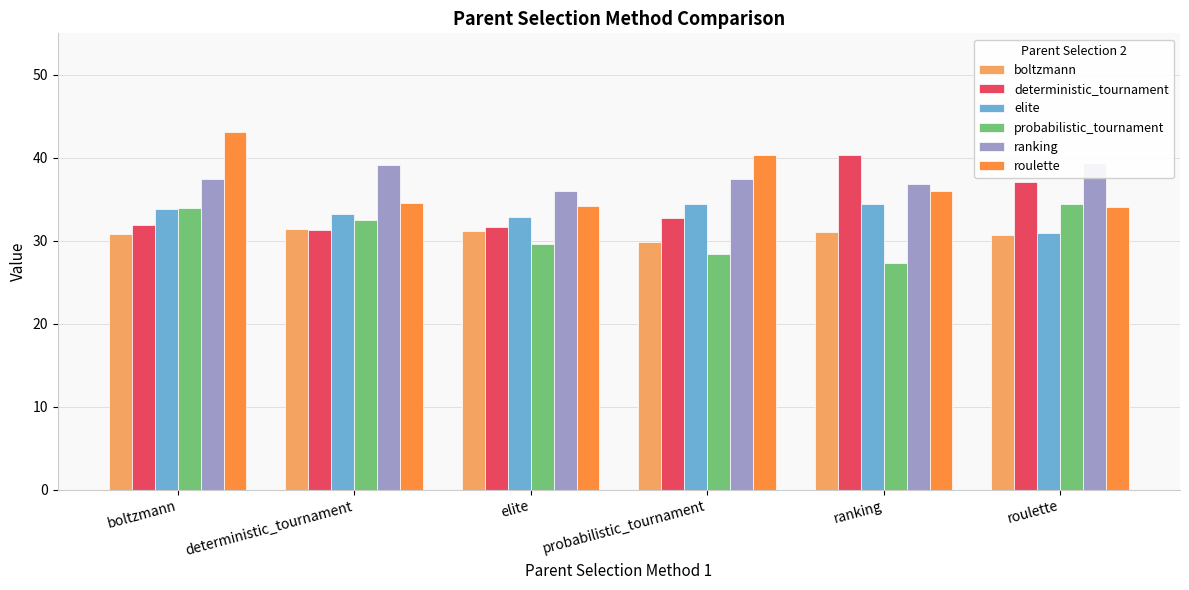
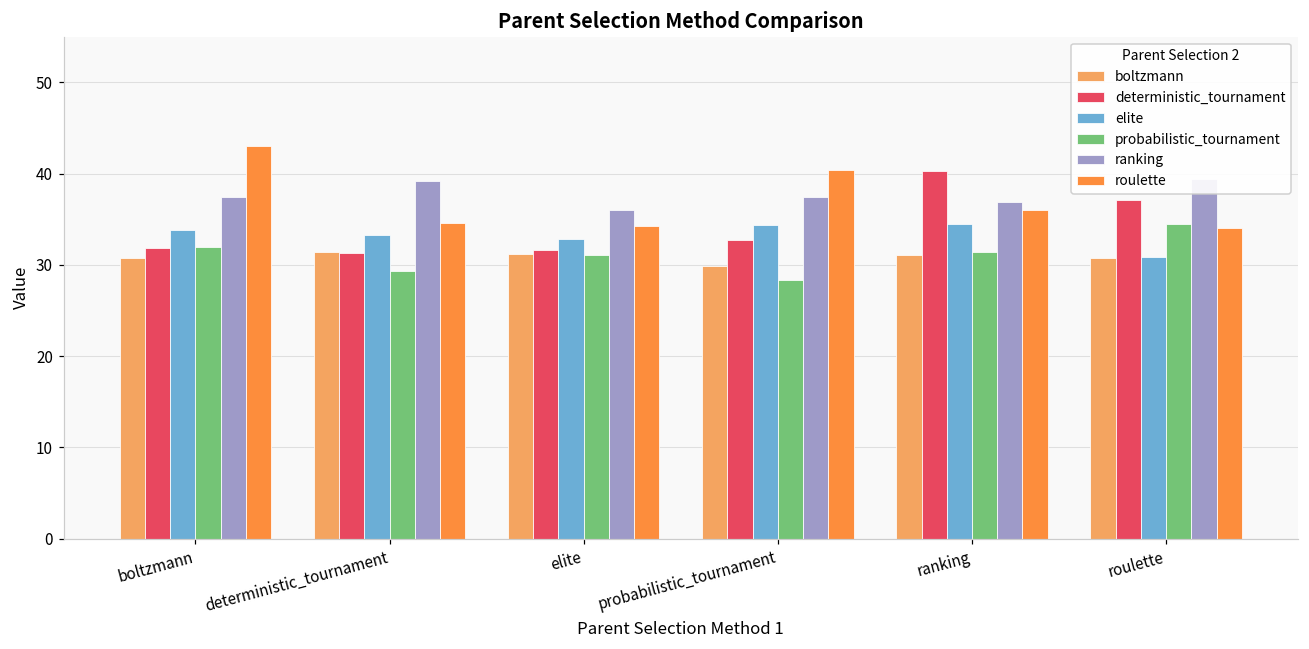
probabilistic_tournament, boltzmann: 34 -> 32
probabilistic_tournament, deterministic_tournament: 32 -> 29
probabilistic_tournament, elite: 30 -> 31
probabilistic_tournament, ranking: 27 -> 31
